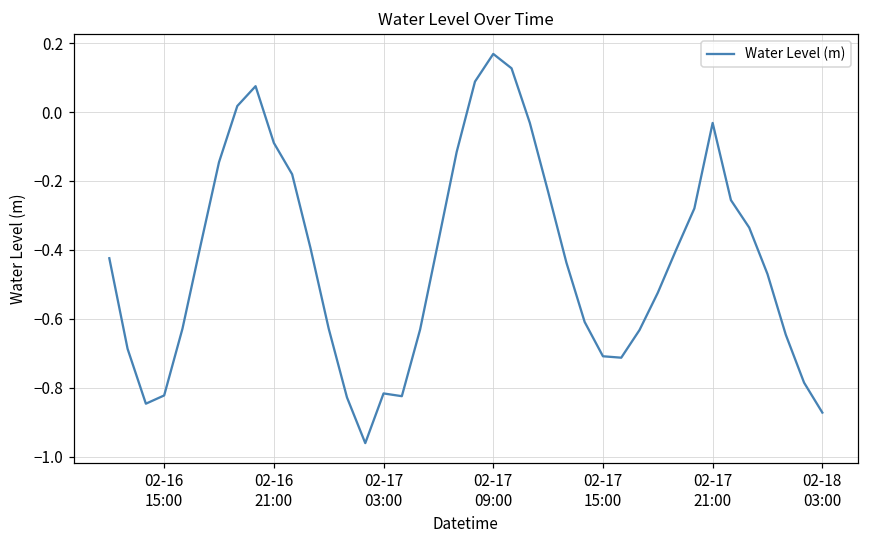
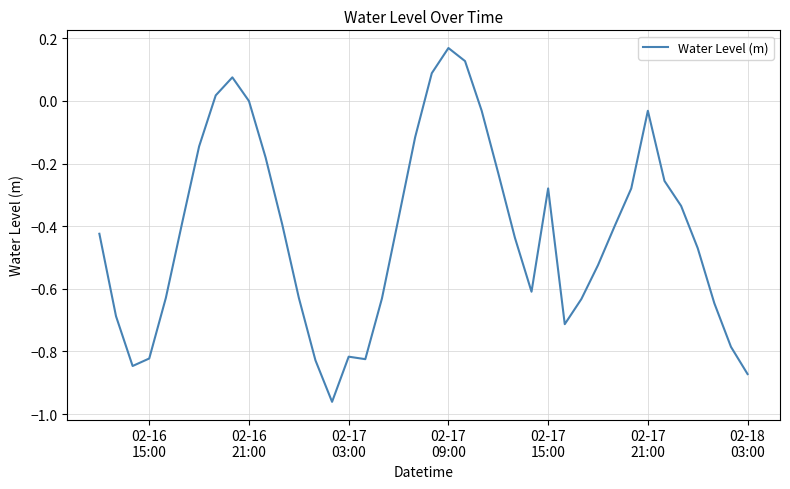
02-16 21:00: -0.09 -> 0.00
02-17 15:00: -0.71 -> -0.28
